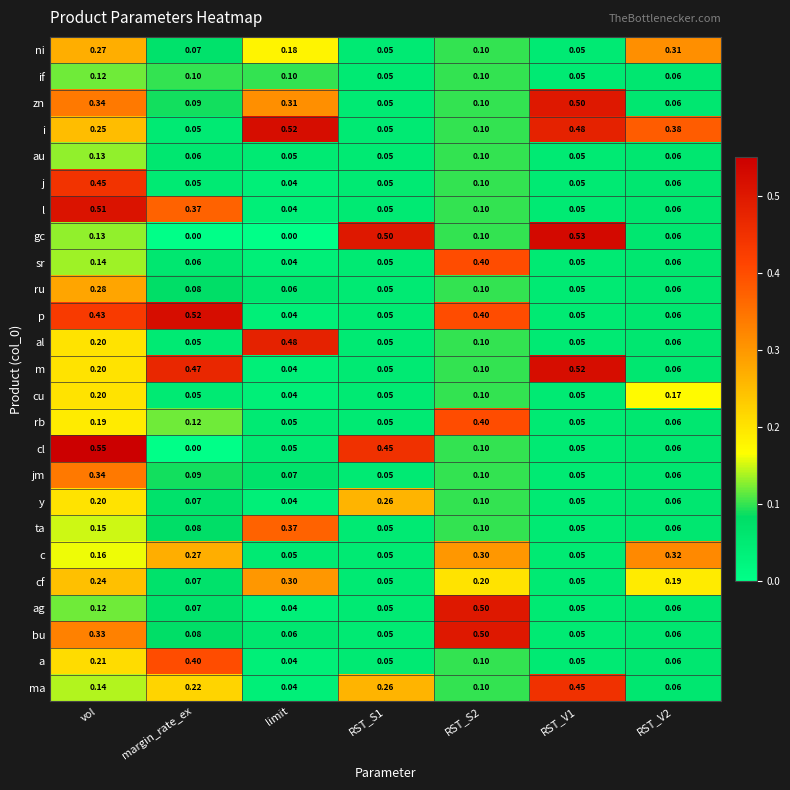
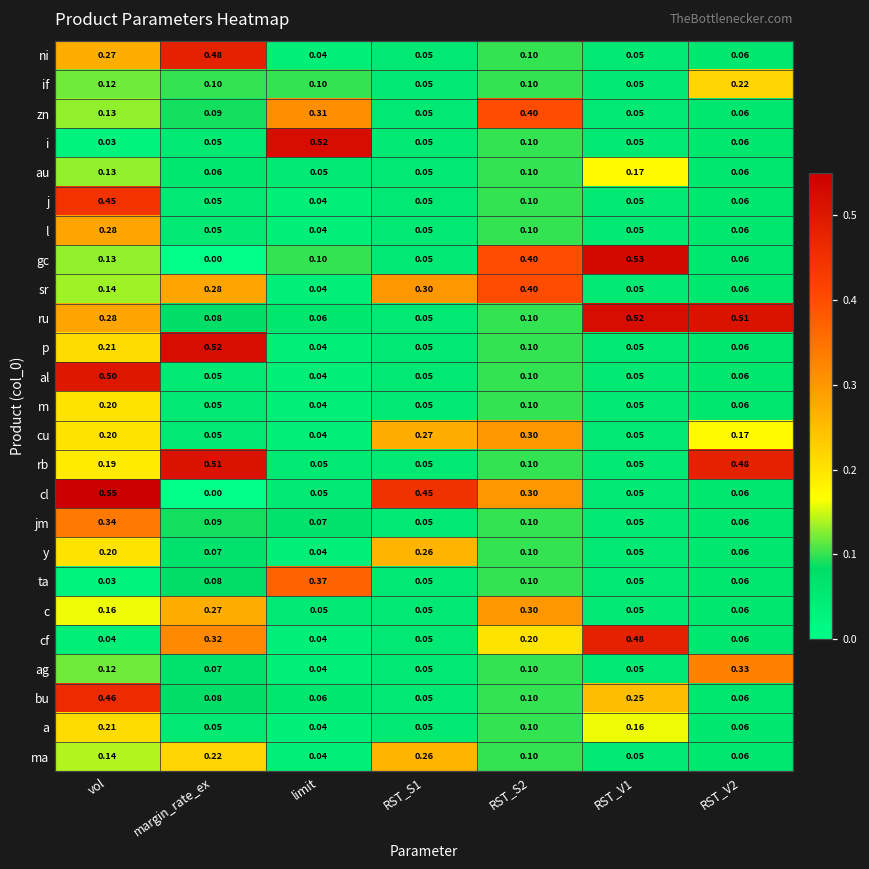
ni, margin_rate_ex: 0.07 -> 0.48
ni, limit: 0.18 -> 0.04
ni, RST_V2: 0.31 -> 0.06
if, RST_V2: 0.06 -> 0.22
zn, vol: 0.34 -> 0.13
zn, RST_S2: 0.10 -> 0.40
zn, RST_V1: 0.50 -> 0.05
i, vol: 0.25 -> 0.03
i, RST_V1: 0.48 -> 0.05
i, RST_V2: 0.38 -> 0.06
au, RST_V1: 0.05 -> 0.17
l, vol: 0.51 -> 0.28
l, margin_rate_ex: 0.37 -> 0.05
gc, limit: 0.00 -> 0.10
gc, RST_S1: 0.50 -> 0.05
gc, RST_S2: 0.10 -> 0.40
sr, margin_rate_ex: 0.06 -> 0.28
sr, RST_S1: 0.05 -> 0.30
ru, RST_V1: 0.05 -> 0.52
ru, RST_V2: 0.06 -> 0.51
p, vol: 0.43 -> 0.21
p, RST_S2: 0.40 -> 0.10
al, vol: 0.20 -> 0.50
al, limit: 0.48 -> 0.04
m, margin_rate_ex: 0.47 -> 0.05
m, RST_V1: 0.52 -> 0.05
cu, RST_S1: 0.05 -> 0.27
cu, RST_S2: 0.10 -> 0.30
rb, margin_rate_ex: 0.12 -> 0.51
rb, RST_S2: 0.40 -> 0.10
rb, RST_V2: 0.06 -> 0.48
cl, RST_S2: 0.10 -> 0.30
ta, vol: 0.15 -> 0.03
c, RST_V2: 0.32 -> 0.06
cf, vol: 0.24 -> 0.04
cf, margin_rate_ex: 0.07 -> 0.32
cf, limit: 0.30 -> 0.04
cf, RST_V1: 0.05 -> 0.48
cf, RST_V2: 0.19 -> 0.06
ag, RST_S2: 0.50 -> 0.10
ag, RST_V2: 0.06 -> 0.33
bu, vol: 0.33 -> 0.46
bu, RST_S2: 0.50 -> 0.10
bu, RST_V1: 0.05 -> 0.25
a, margin_rate_ex: 0.40 -> 0.05
a, RST_V1: 0.05 -> 0.16
ma, RST_V1: 0.45 -> 0.05
